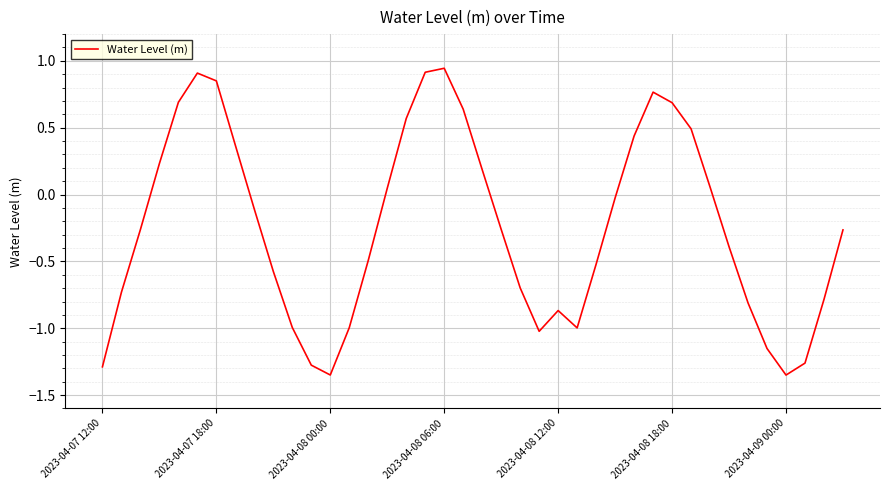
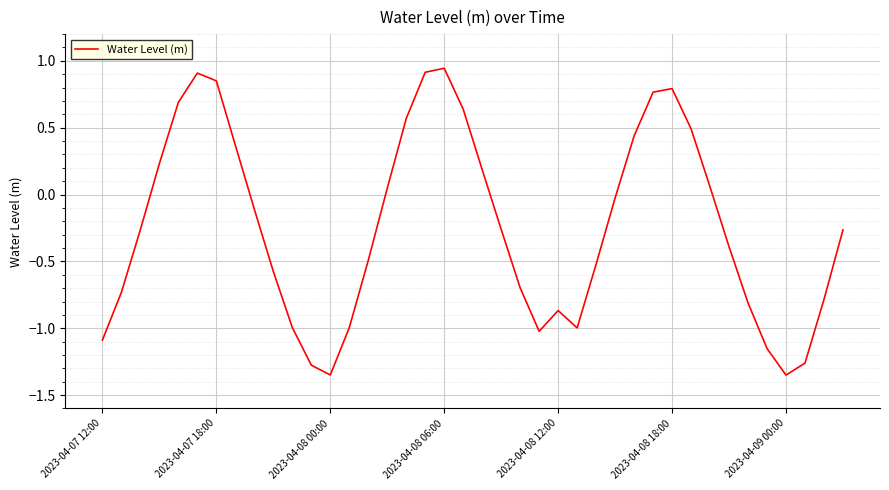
2023-04-07 12:00: -1.29 -> -1.09
2023-04-08 18:00: 0.69 -> 0.79
